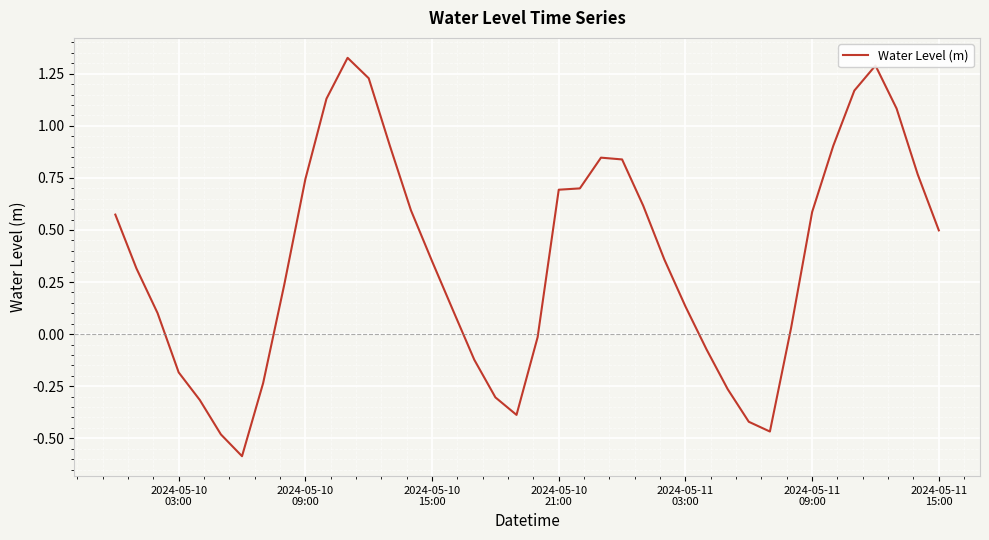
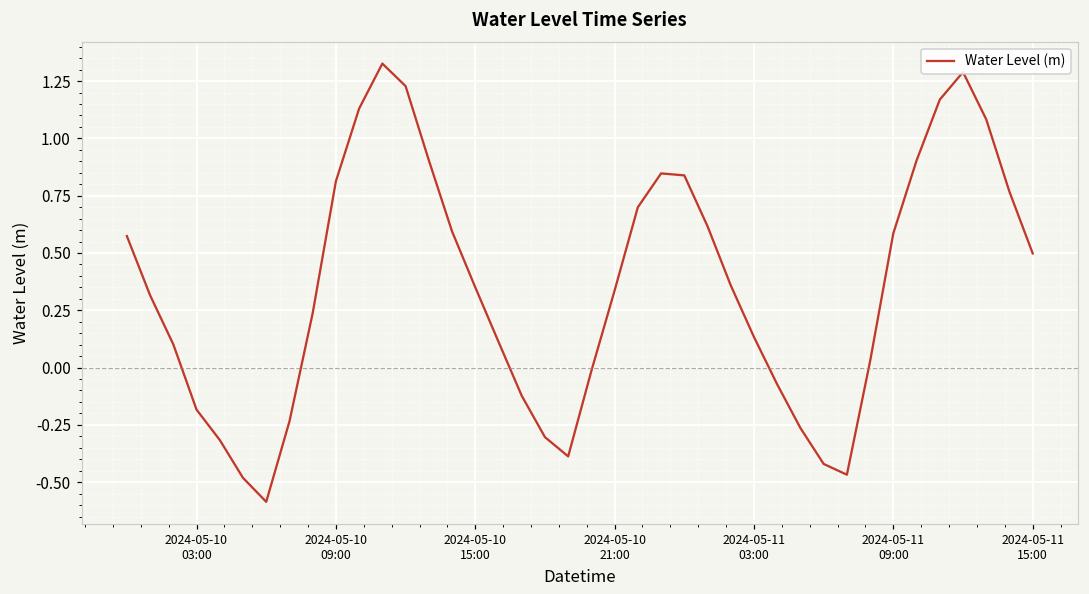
2024-05-10 09:00: 0.74 -> 0.81
2024-05-10 21:00: 0.69 -> 0.34
